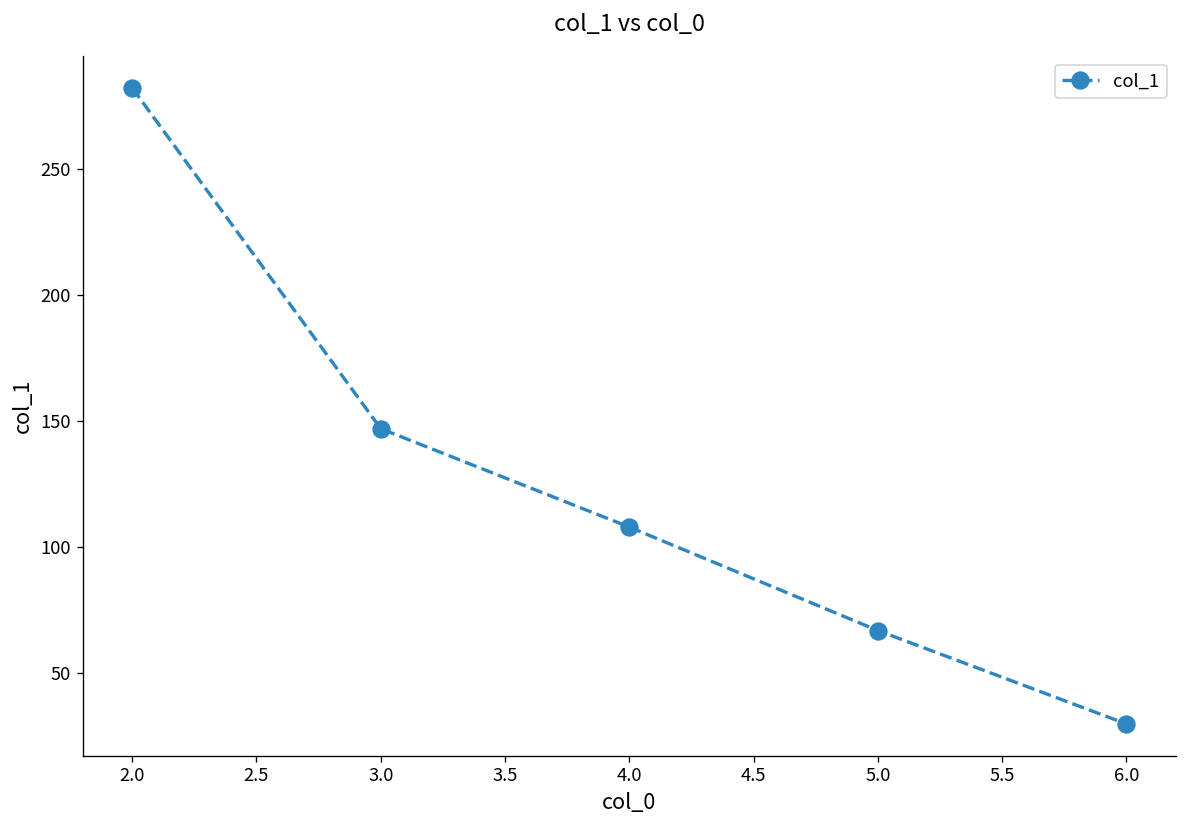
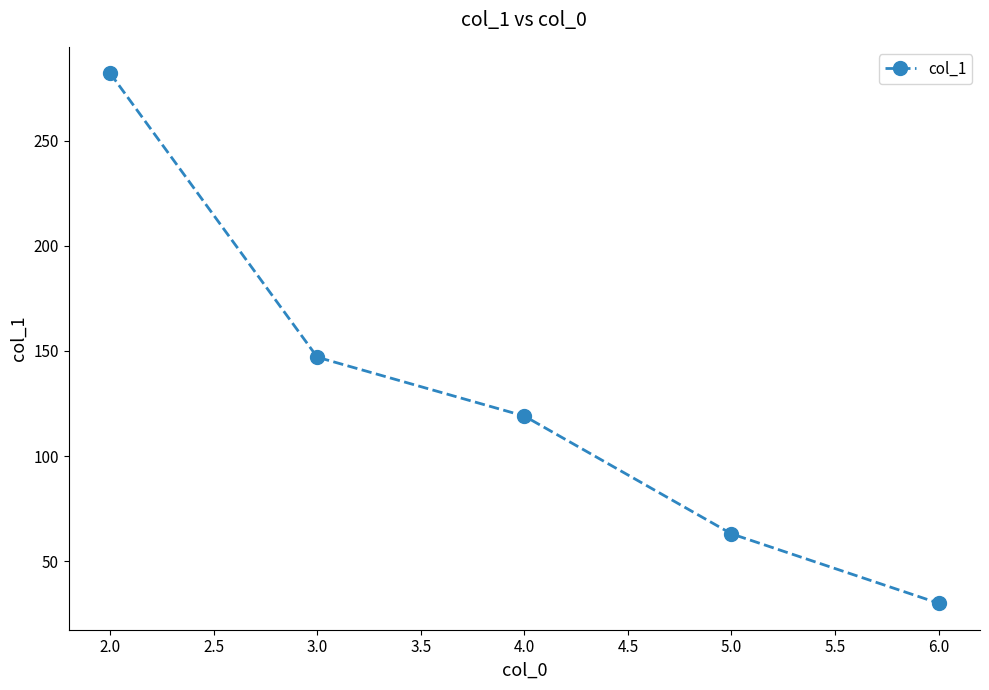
4.0: 108 -> 119
5.0: 67 -> 63
